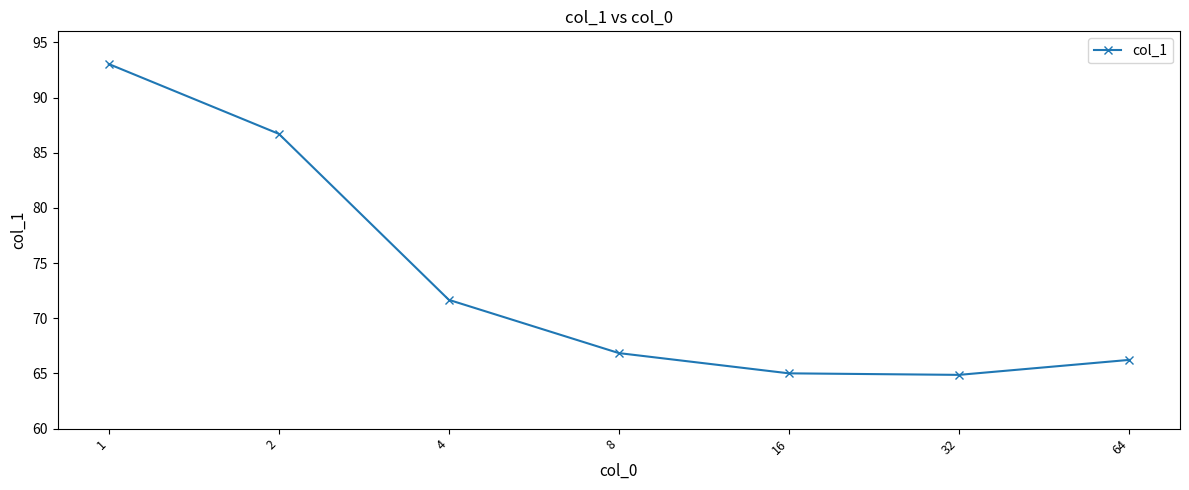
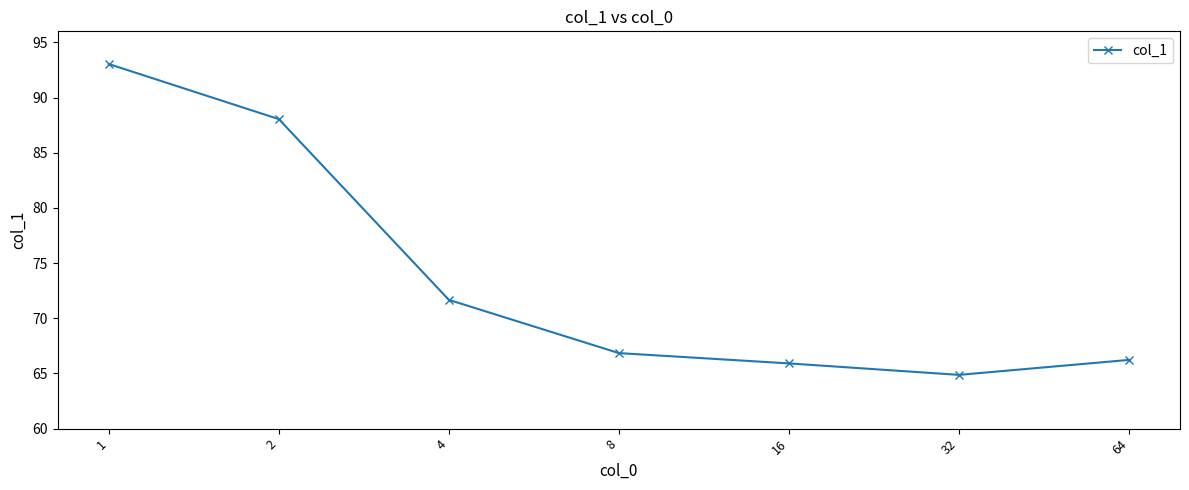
2: 86.7 -> 88.0
16: 65.0 -> 65.9
